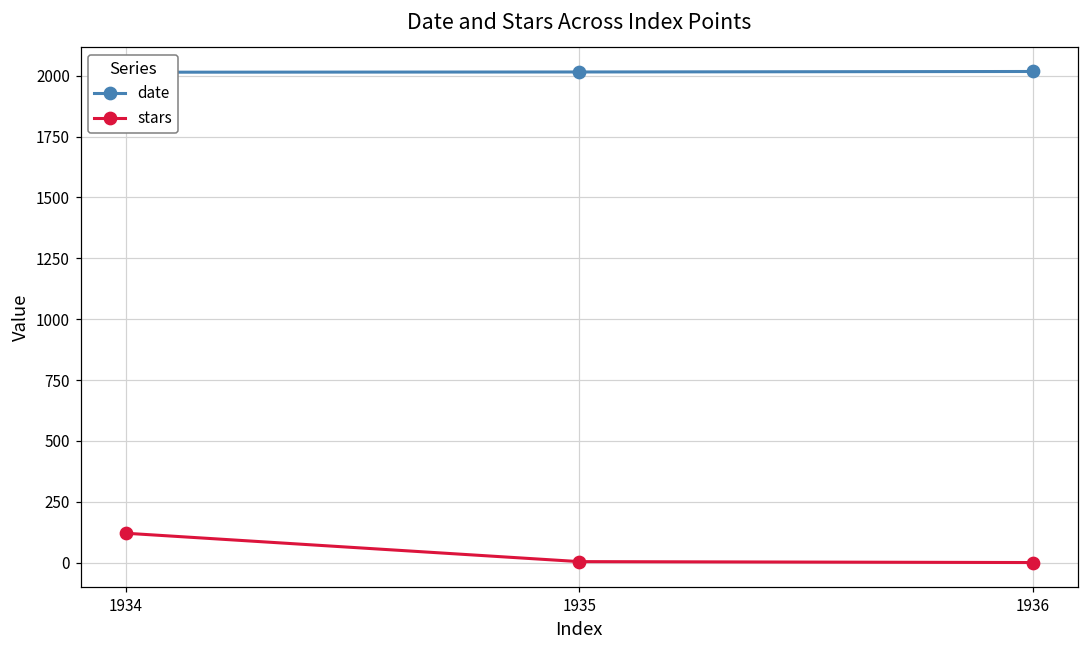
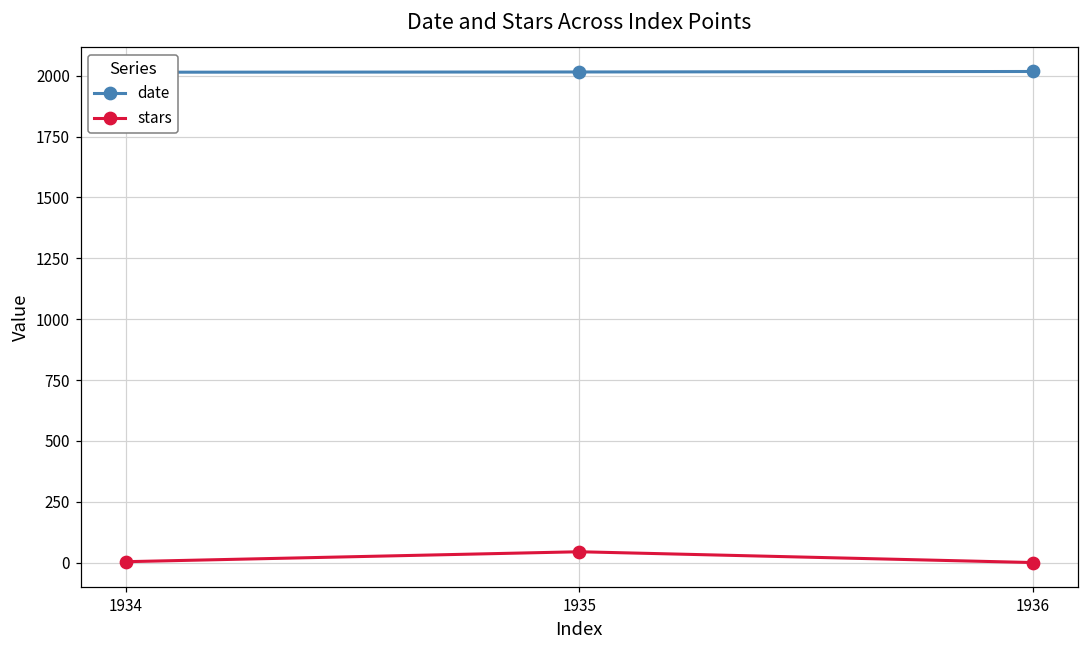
stars, 1934: 120 -> 0
stars, 1935: 0 -> 50
